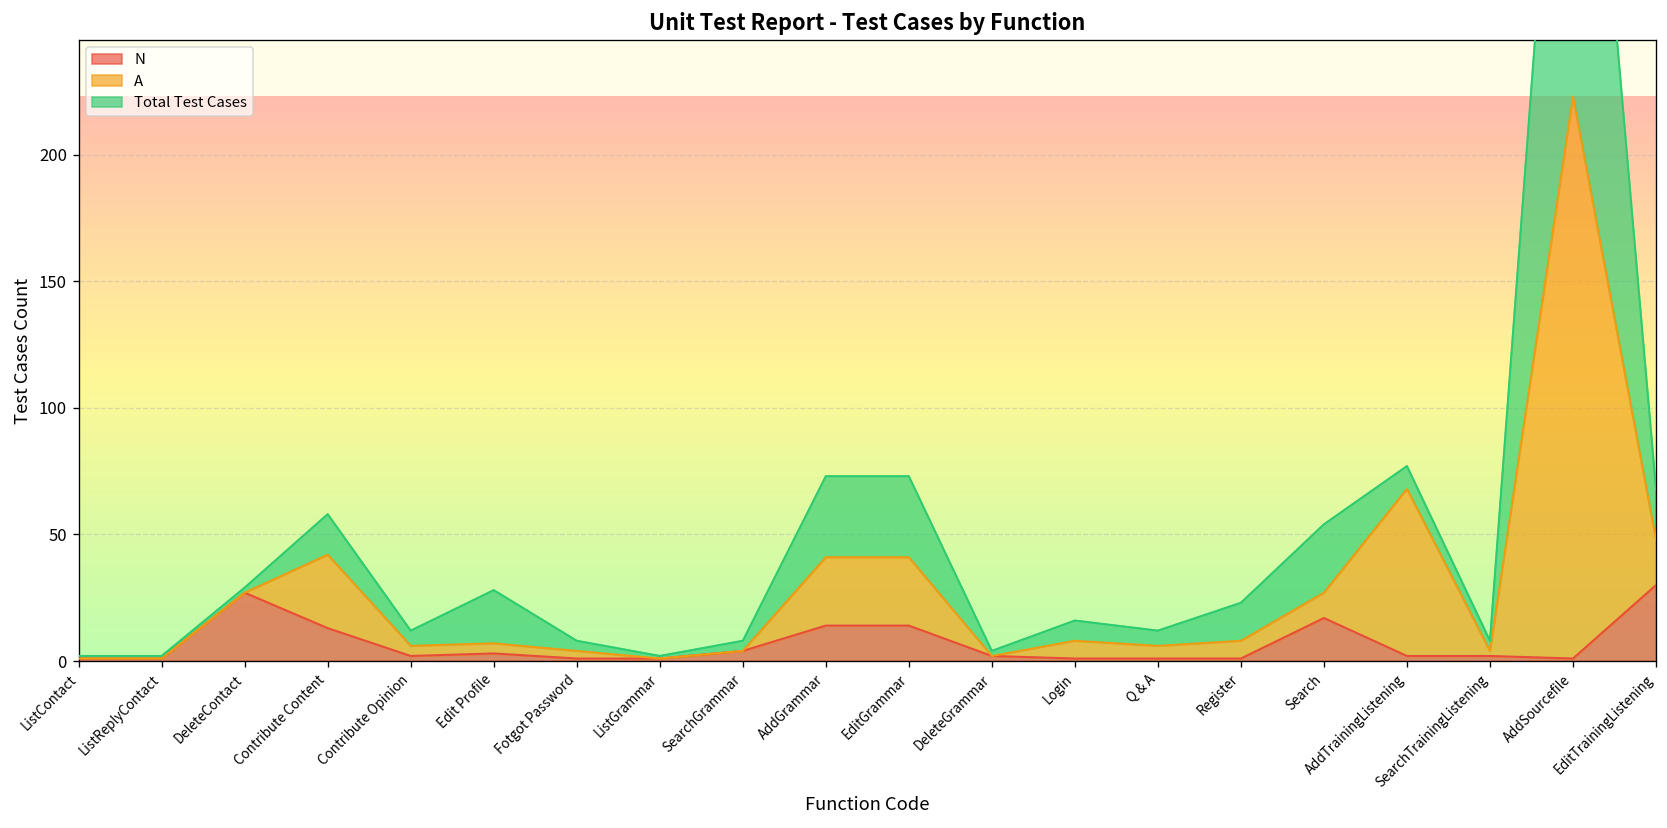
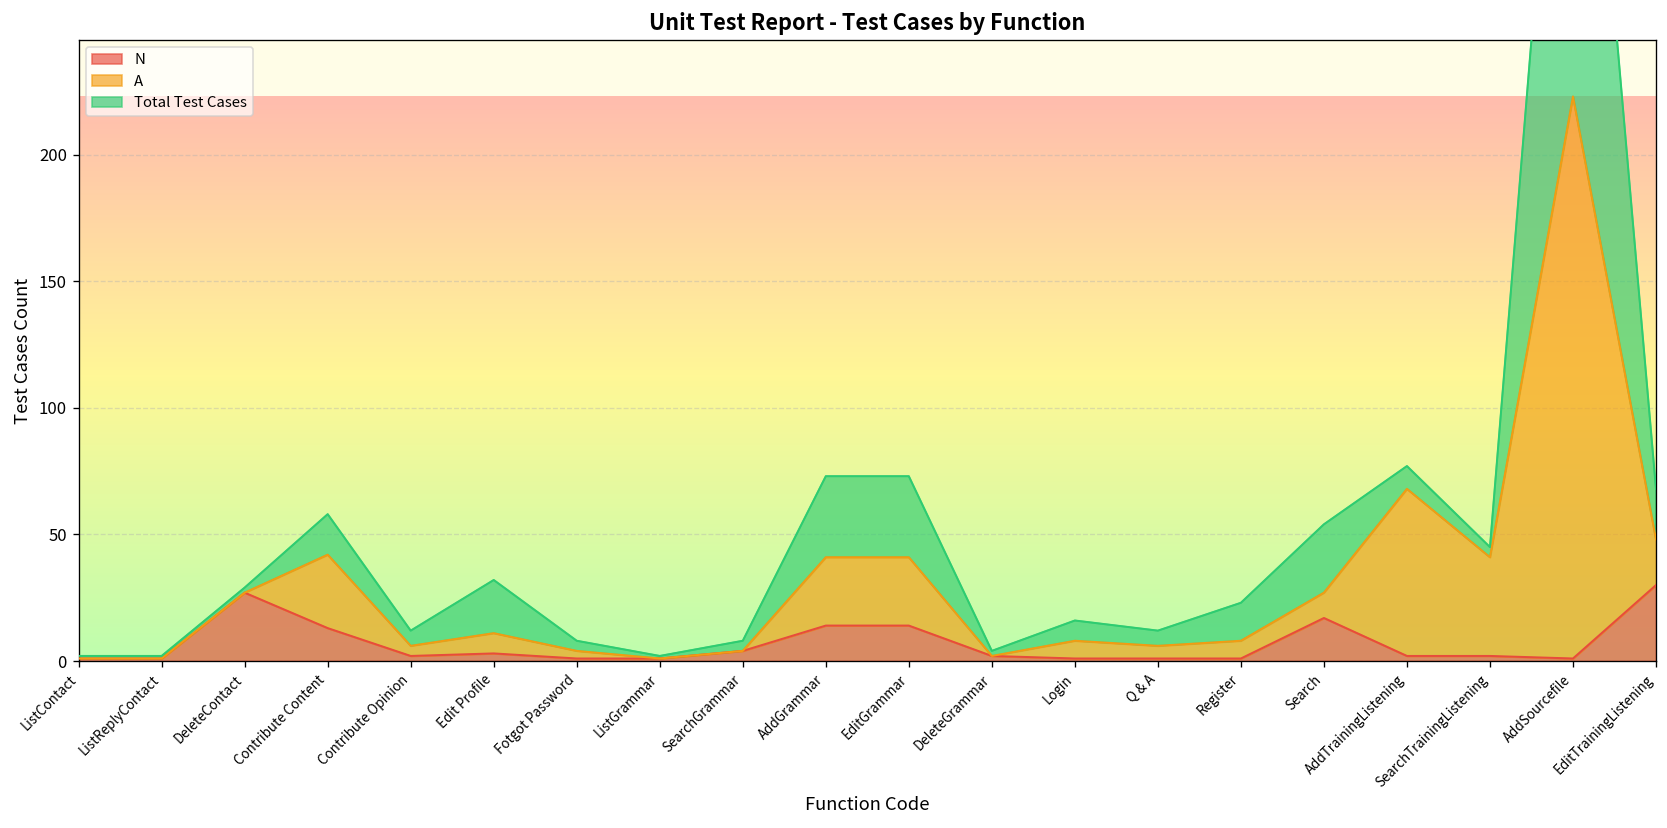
A, Edit Profile: 4 -> 8
A, SearchTrainingListening: 2 -> 39
